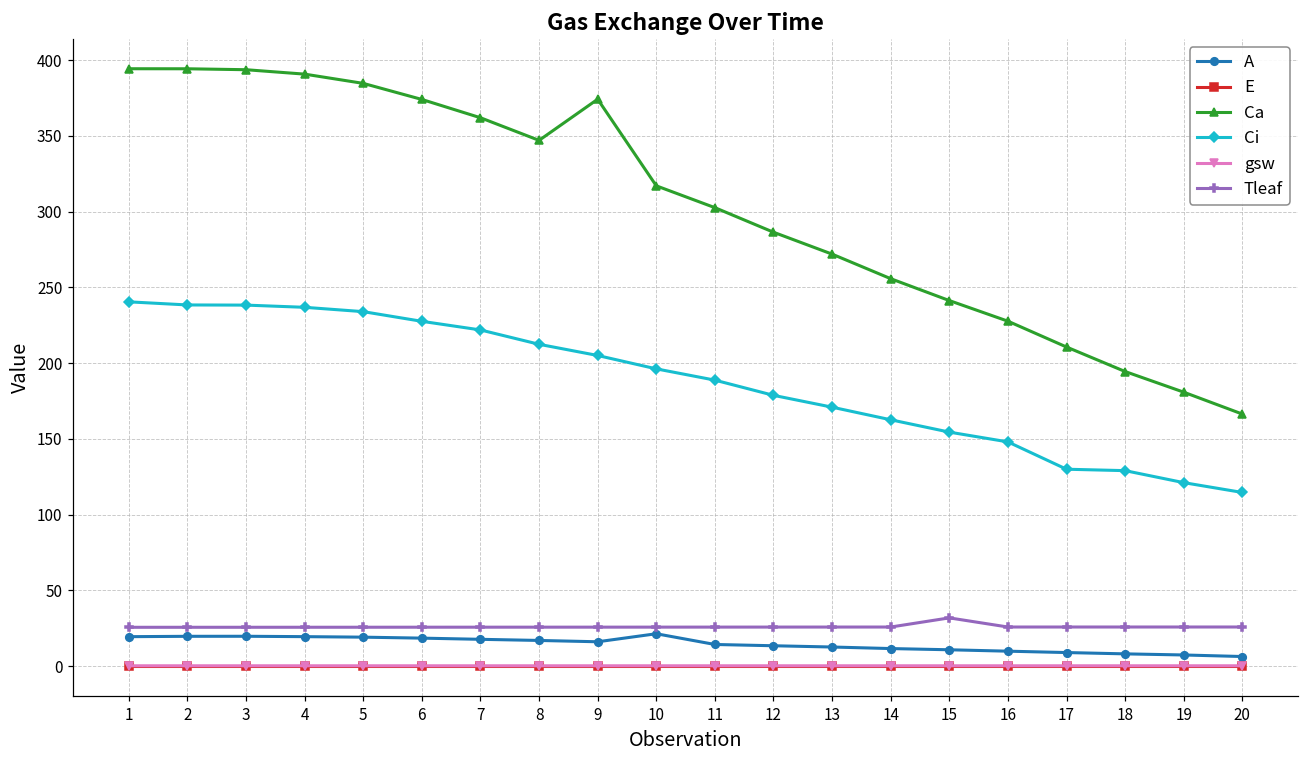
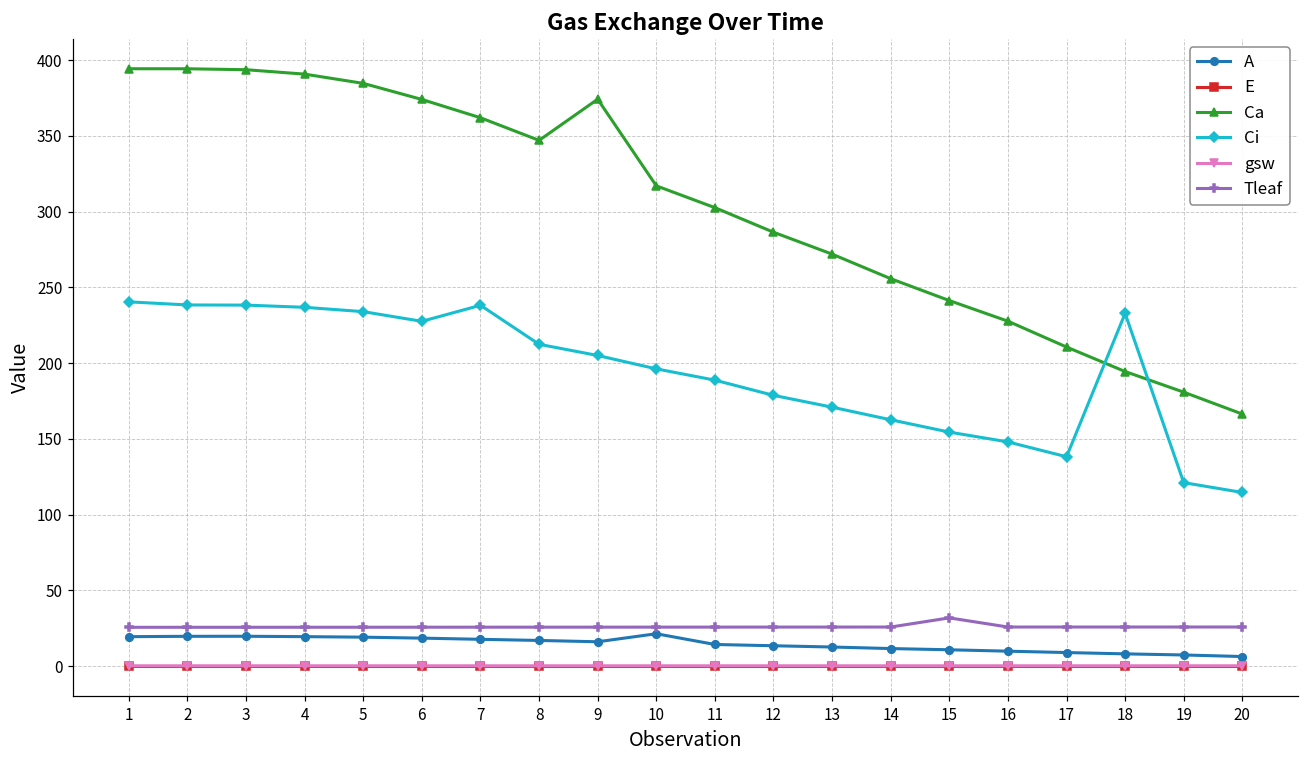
Ci, 7: 222 -> 238
Ci, 17: 130 -> 138
Ci, 18: 129 -> 233
